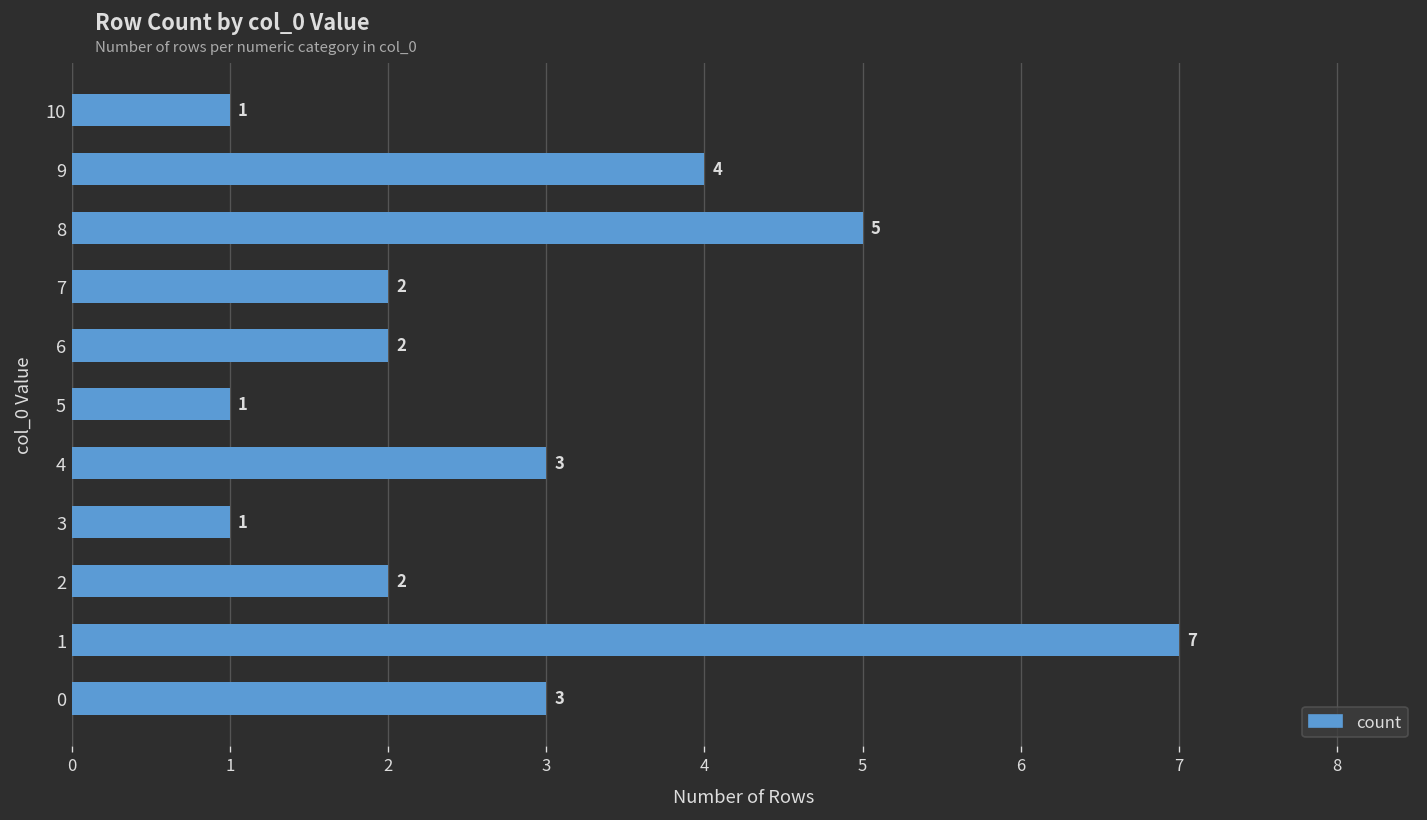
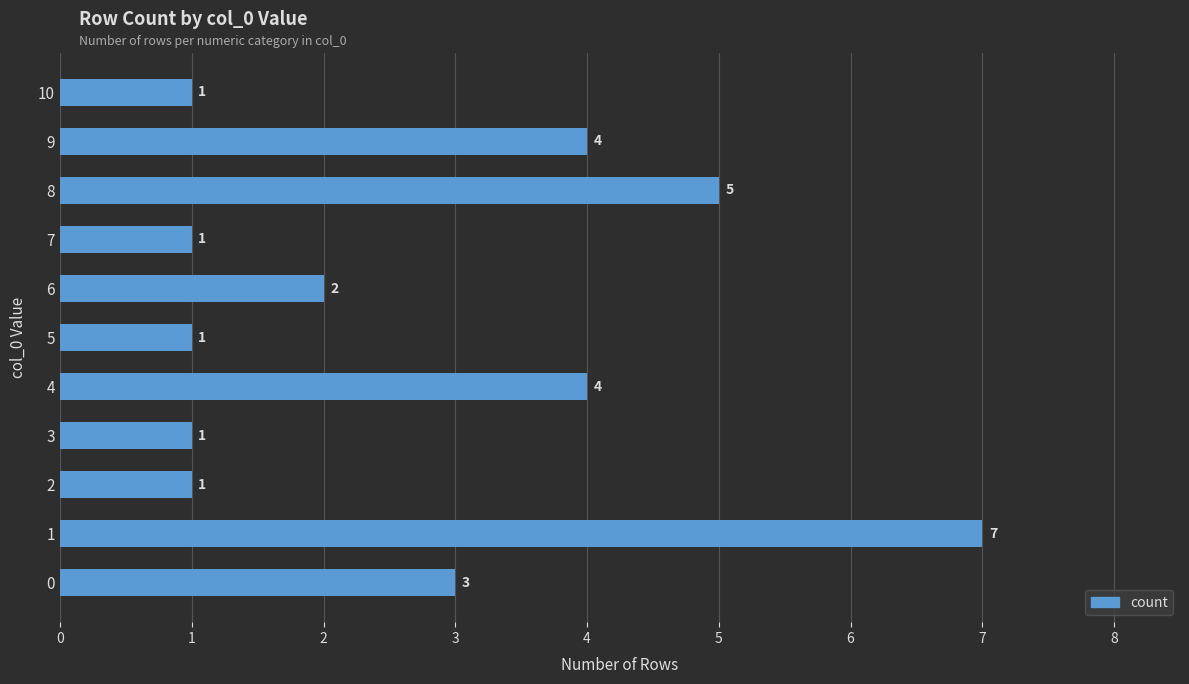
7: 2 -> 1
4: 3 -> 4
2: 2 -> 1
